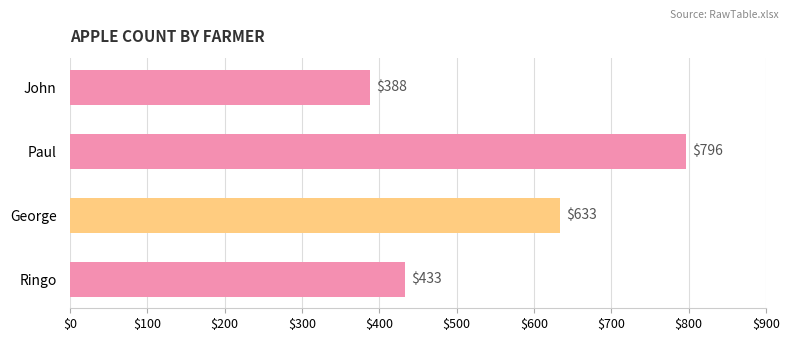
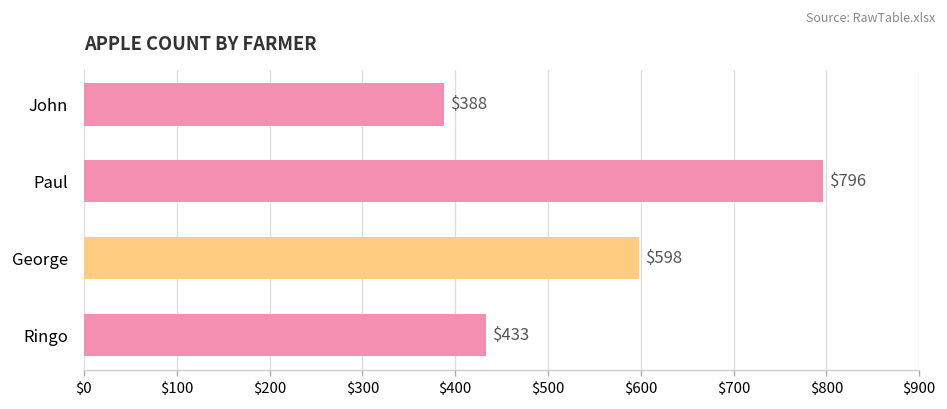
George: $633 -> $598
